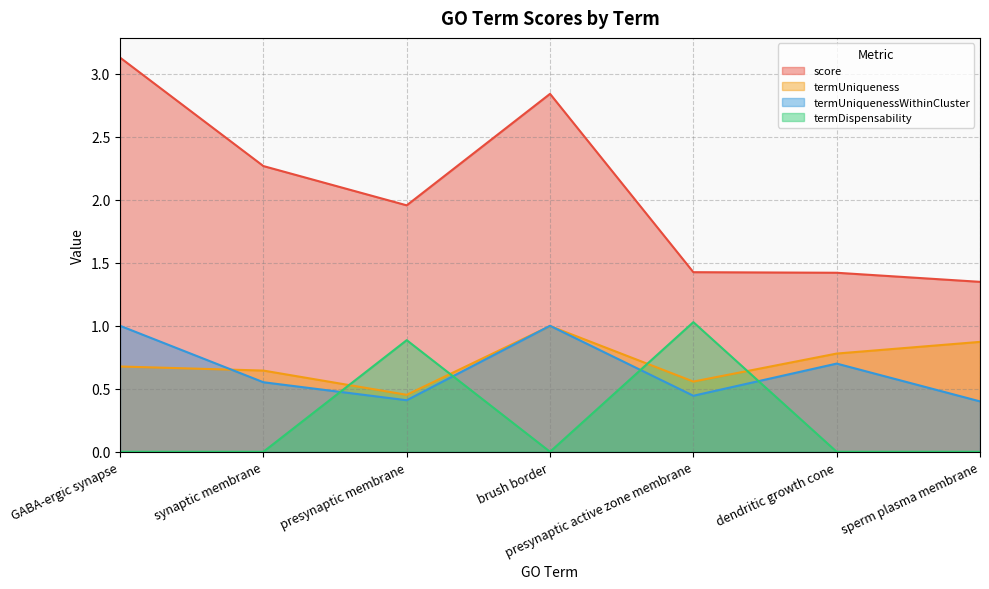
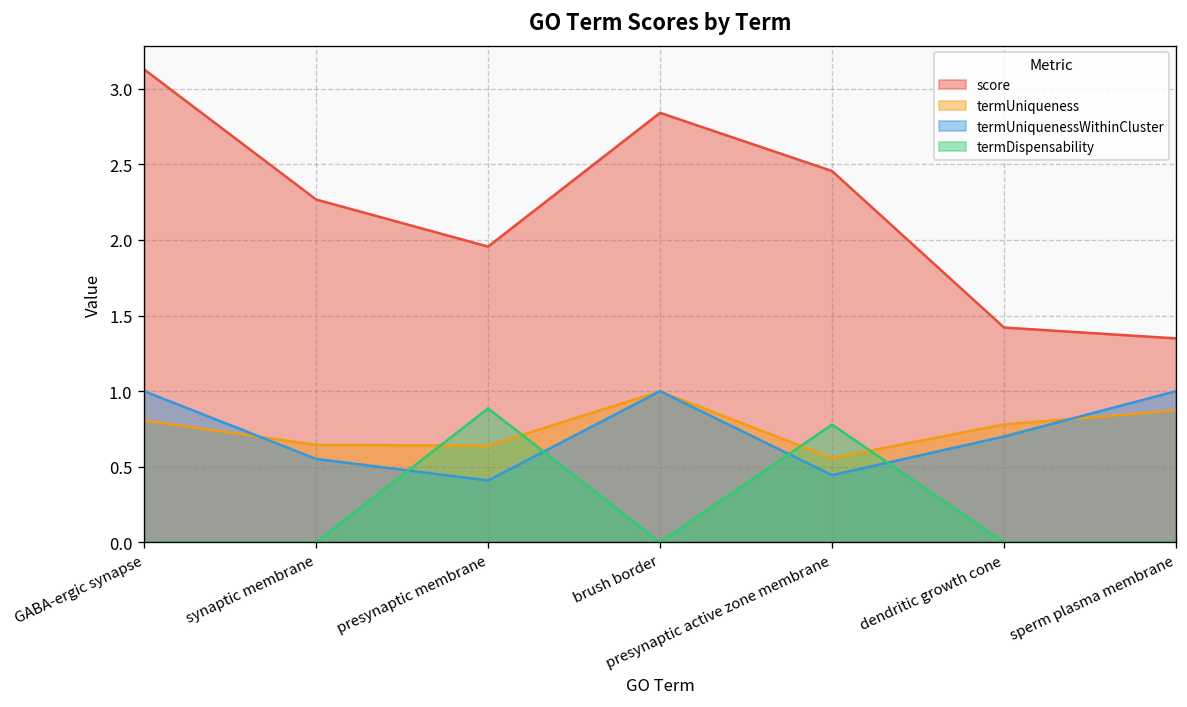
termUniqueness, GABA-ergic synapse: 0.68 -> 0.81
termUniqueness, presynaptic membrane: 0.45 -> 0.64
score, presynaptic active zone membrane: 1.43 -> 2.46
termDispensability, presynaptic active zone membrane: 1.03 -> 0.78
termUniquenessWithinCluster, sperm plasma membrane: 0.4 -> 1.0
